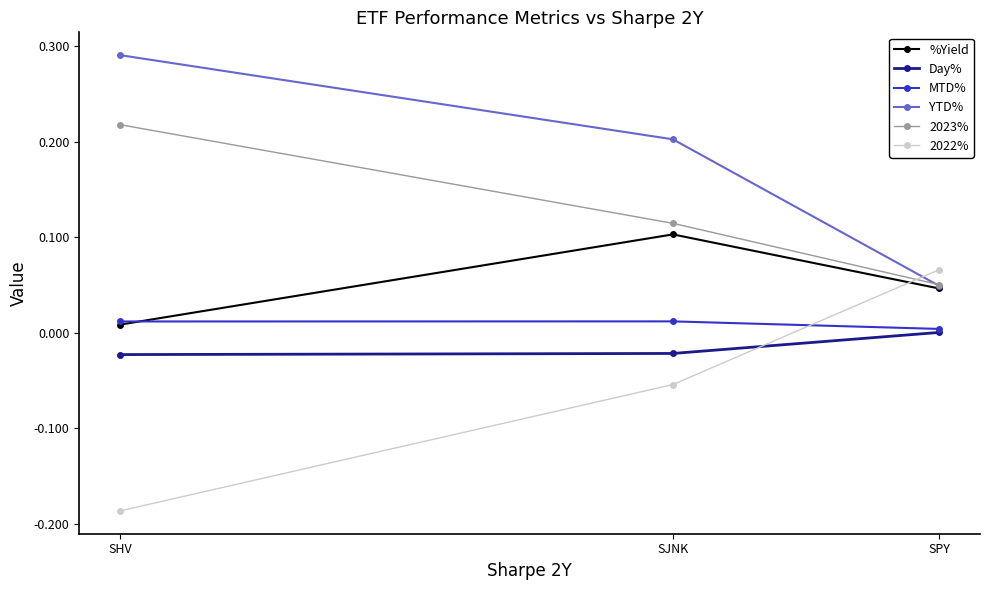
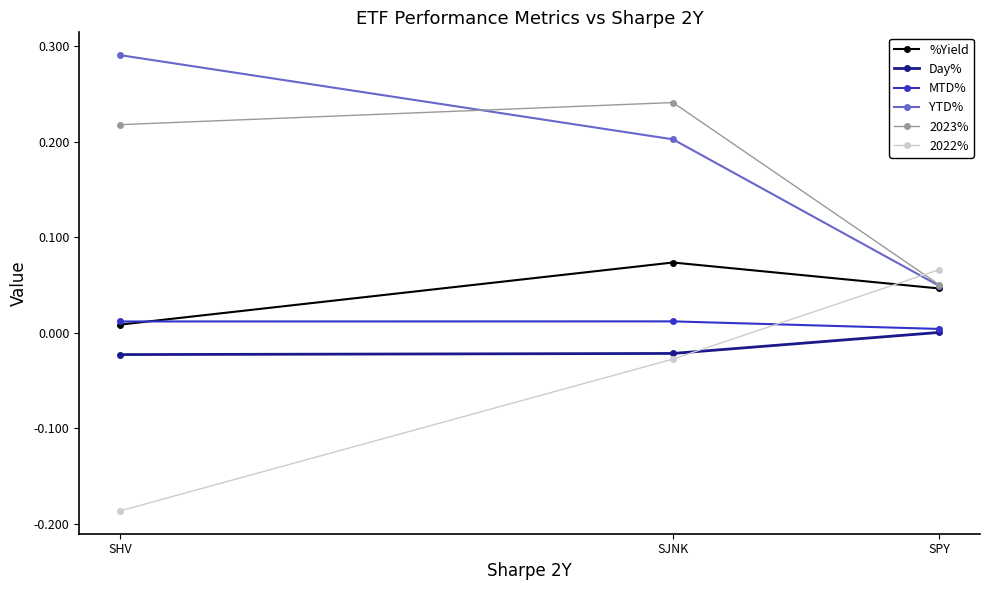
%Yield, SJNK: 0.10 -> 0.07
2023%, SJNK: 0.11 -> 0.24
2022%, SJNK: -0.05 -> -0.03
